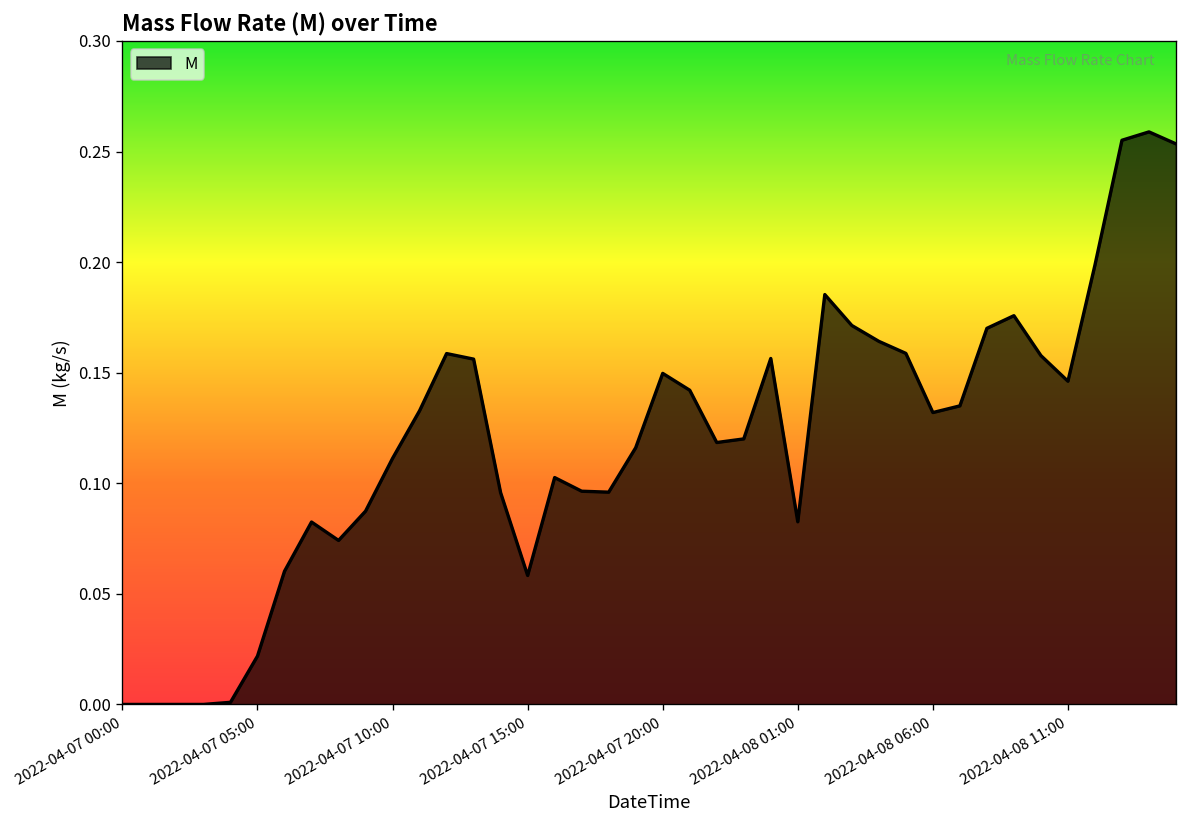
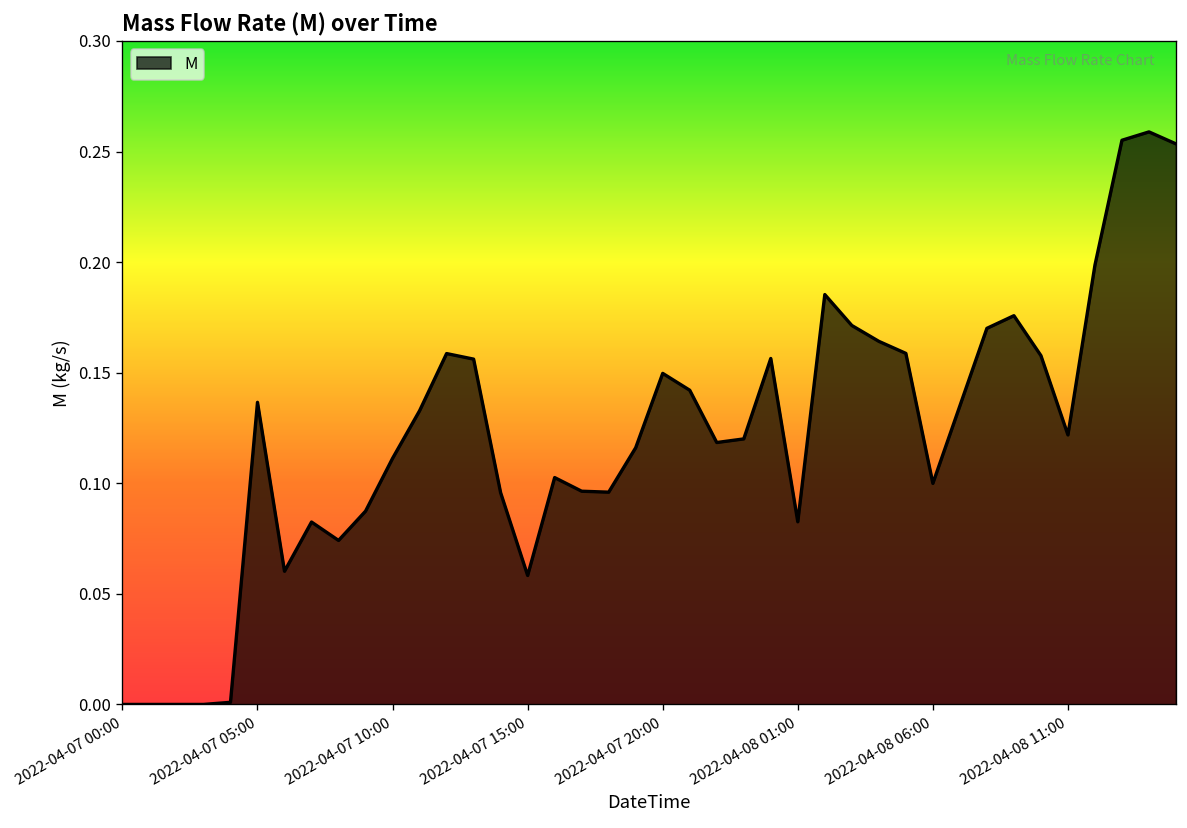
2022-04-07 05:00: 0.022 -> 0.137
2022-04-08 06:00: 0.132 -> 0.100
2022-04-08 11:00: 0.146 -> 0.122
